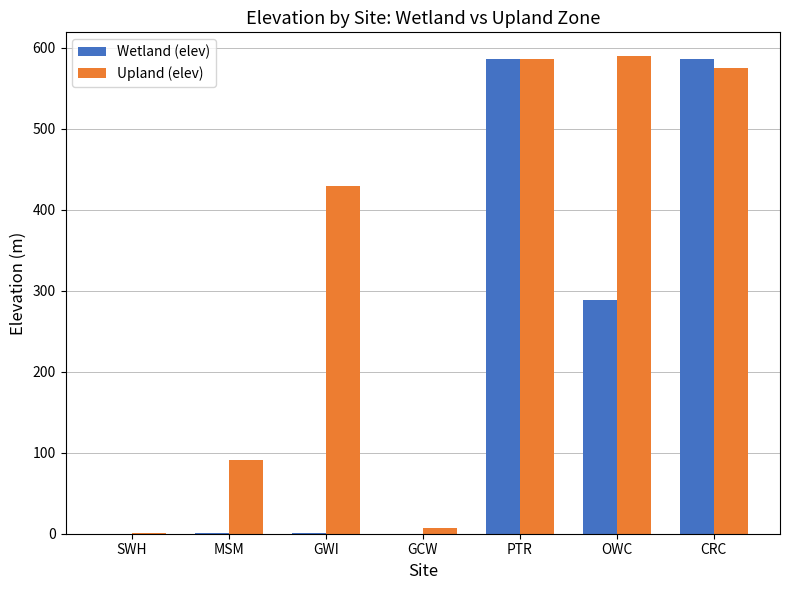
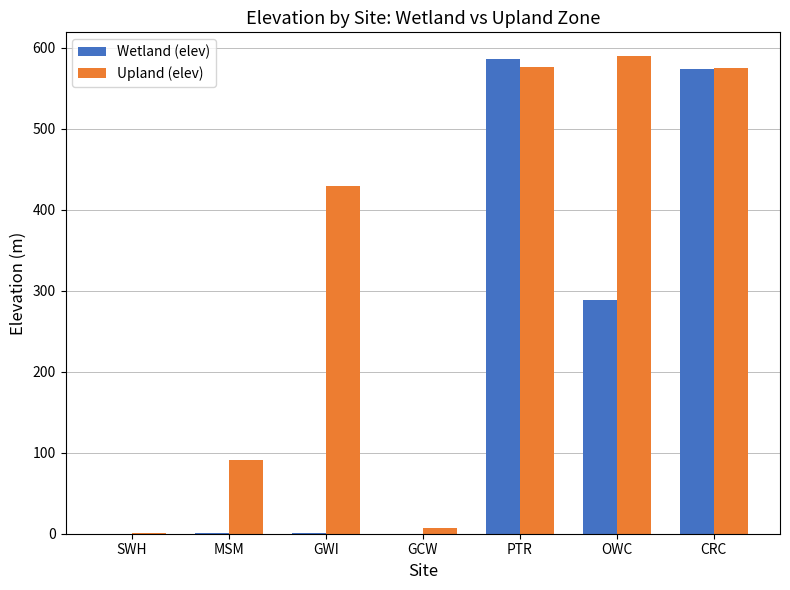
Upland (elev), PTR: 590 -> 580
Wetland (elev), CRC: 590 -> 570
